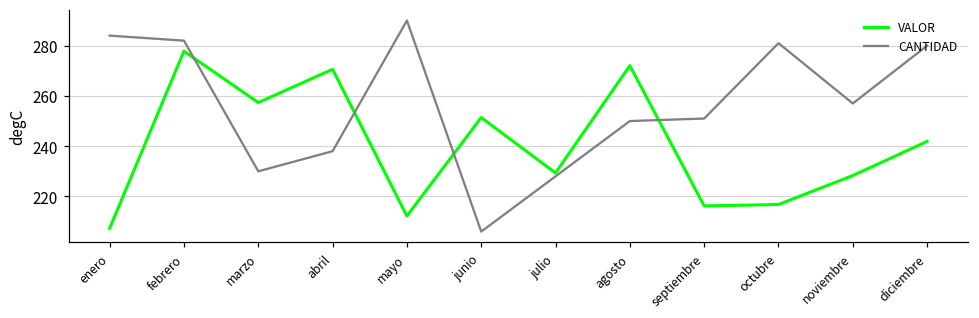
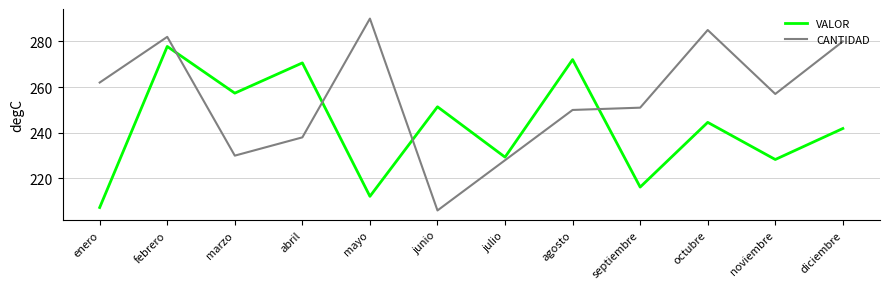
CANTIDAD, enero: 284 -> 262
VALOR, octubre: 217 -> 245
CANTIDAD, octubre: 281 -> 285
